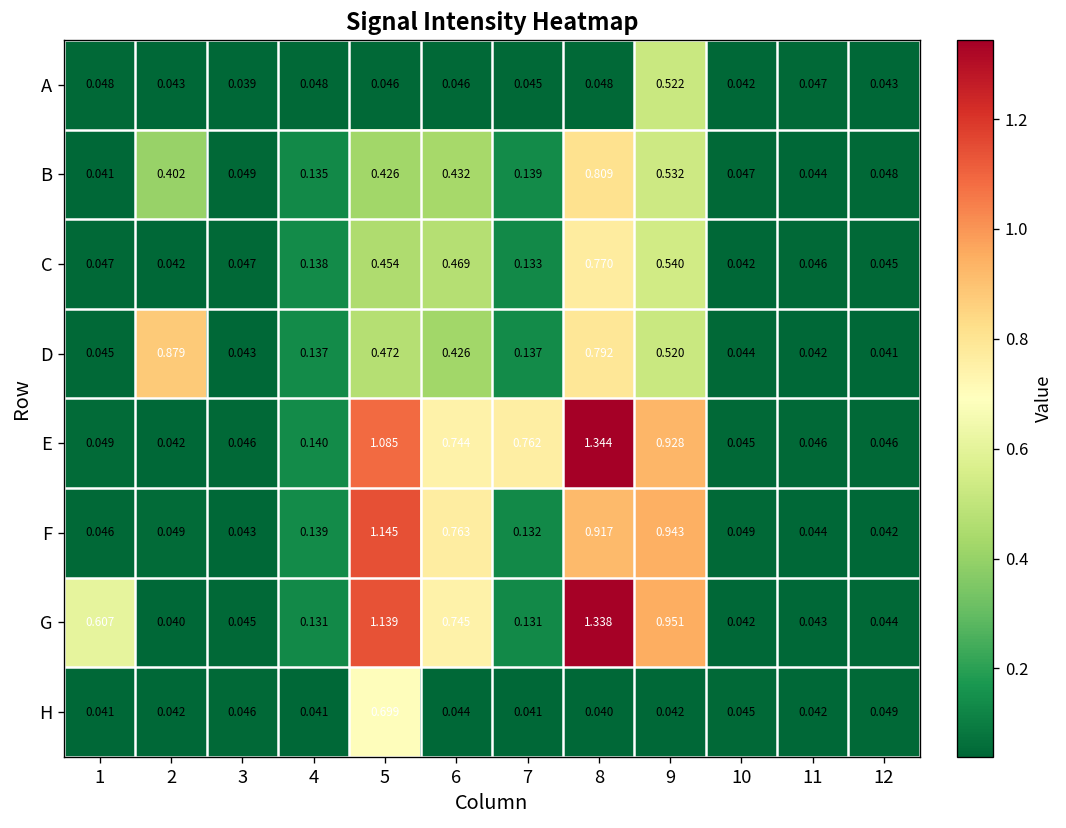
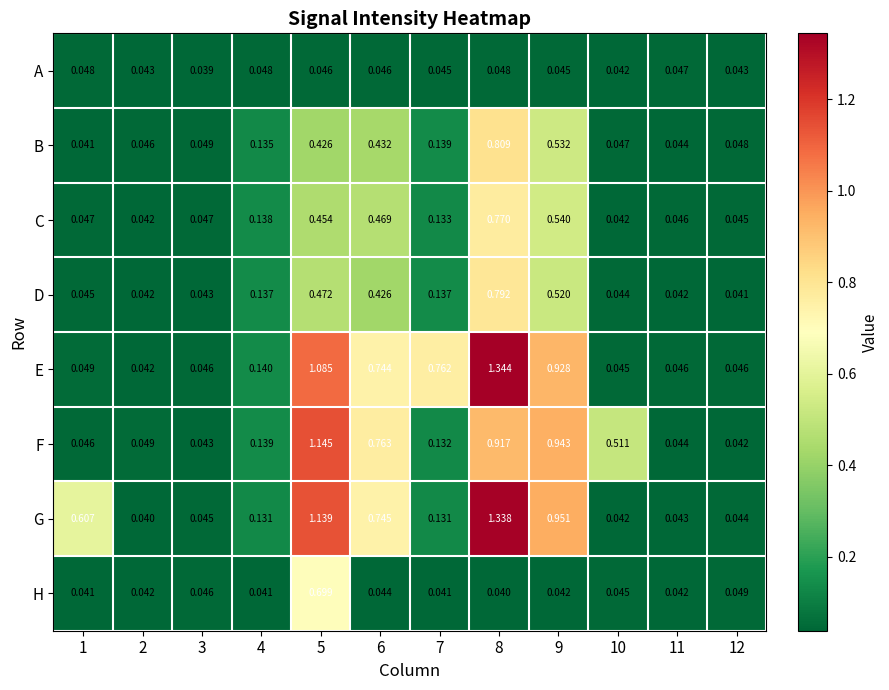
A, 9: 0.522 -> 0.045
B, 2: 0.402 -> 0.046
D, 2: 0.879 -> 0.042
F, 10: 0.049 -> 0.511
